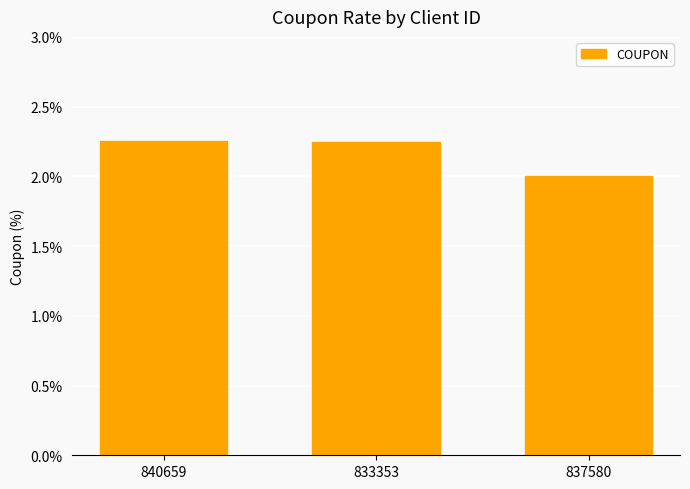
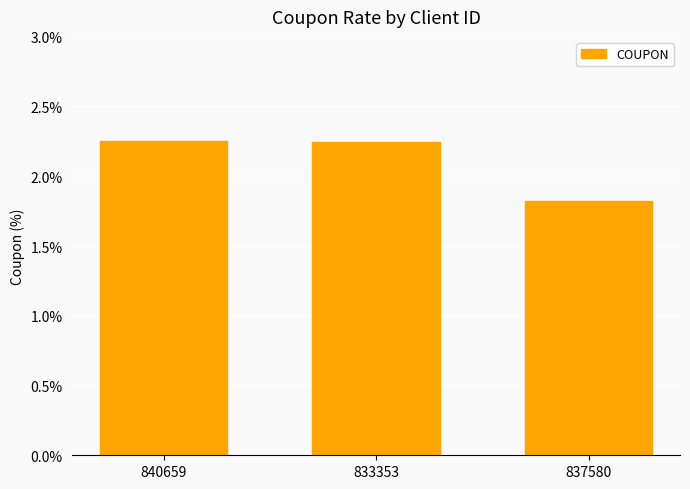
837580: 2.00% -> 1.82%
